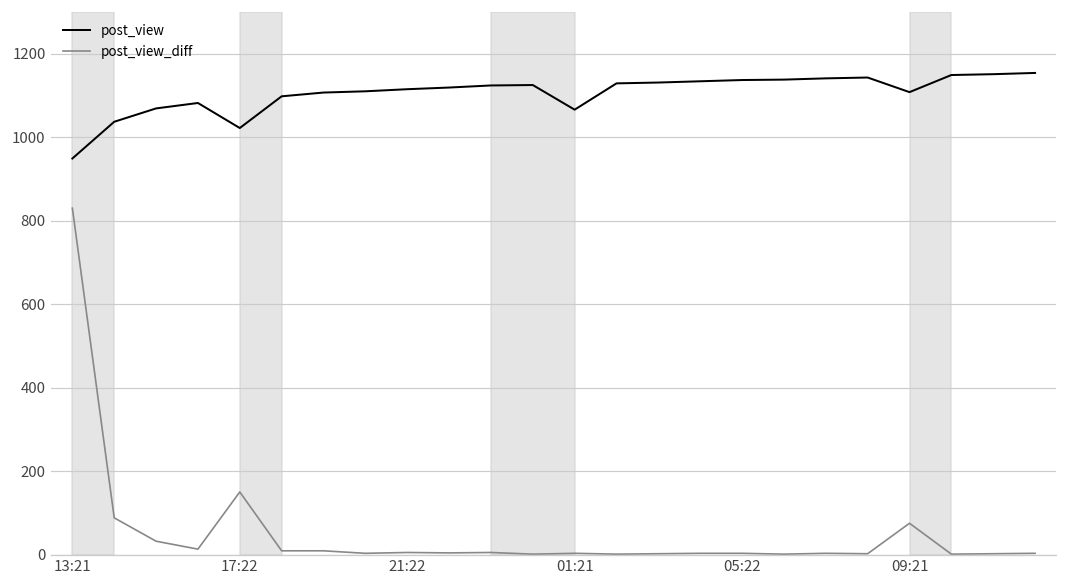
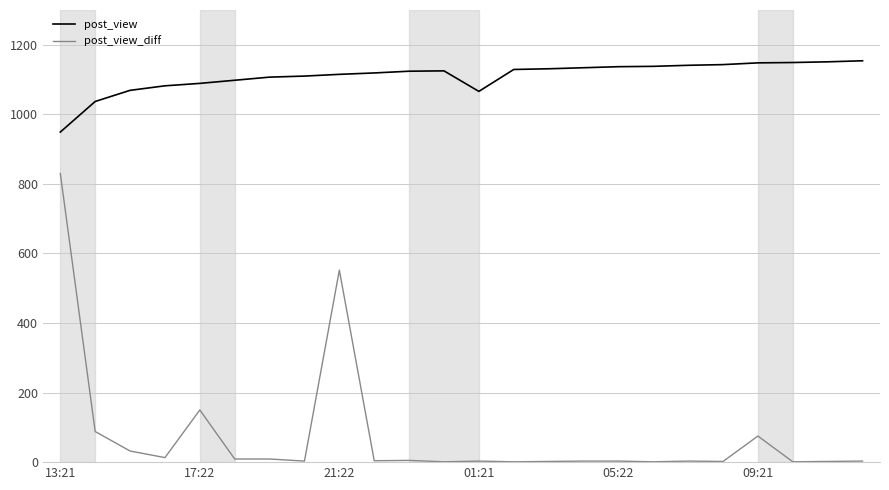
post_view, 17:22: 1020 -> 1090
post_view_diff, 21:22: 10 -> 550
post_view, 09:21: 1110 -> 1150
